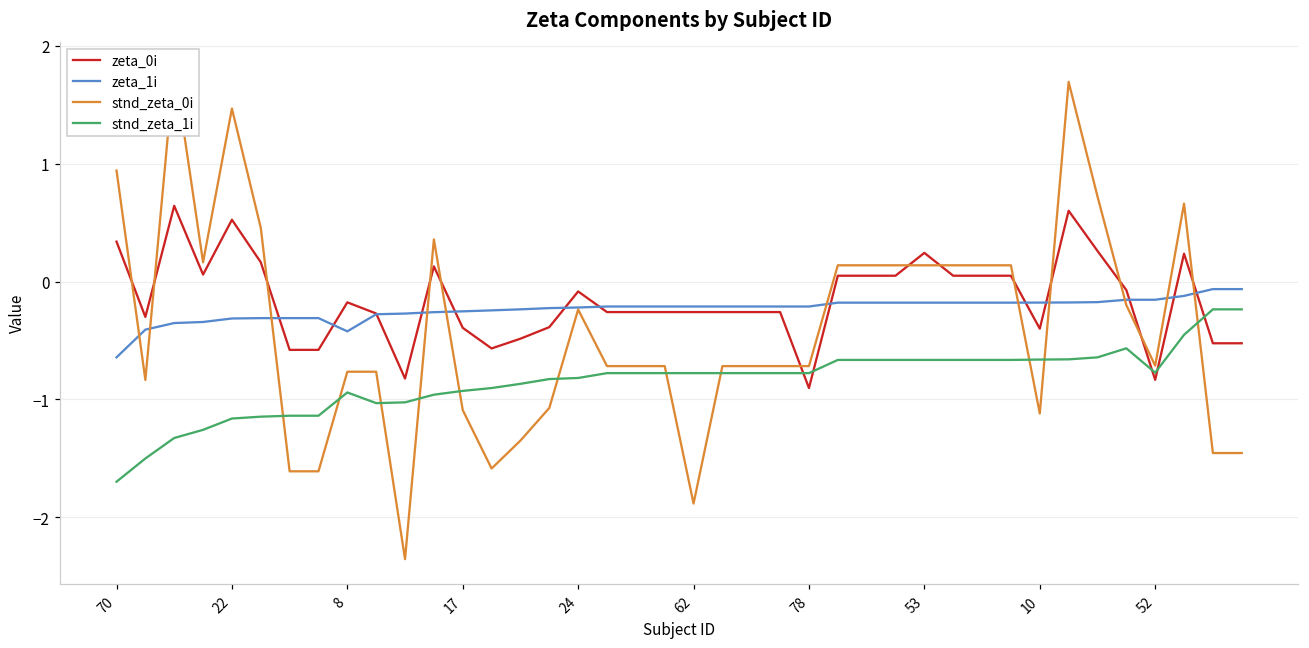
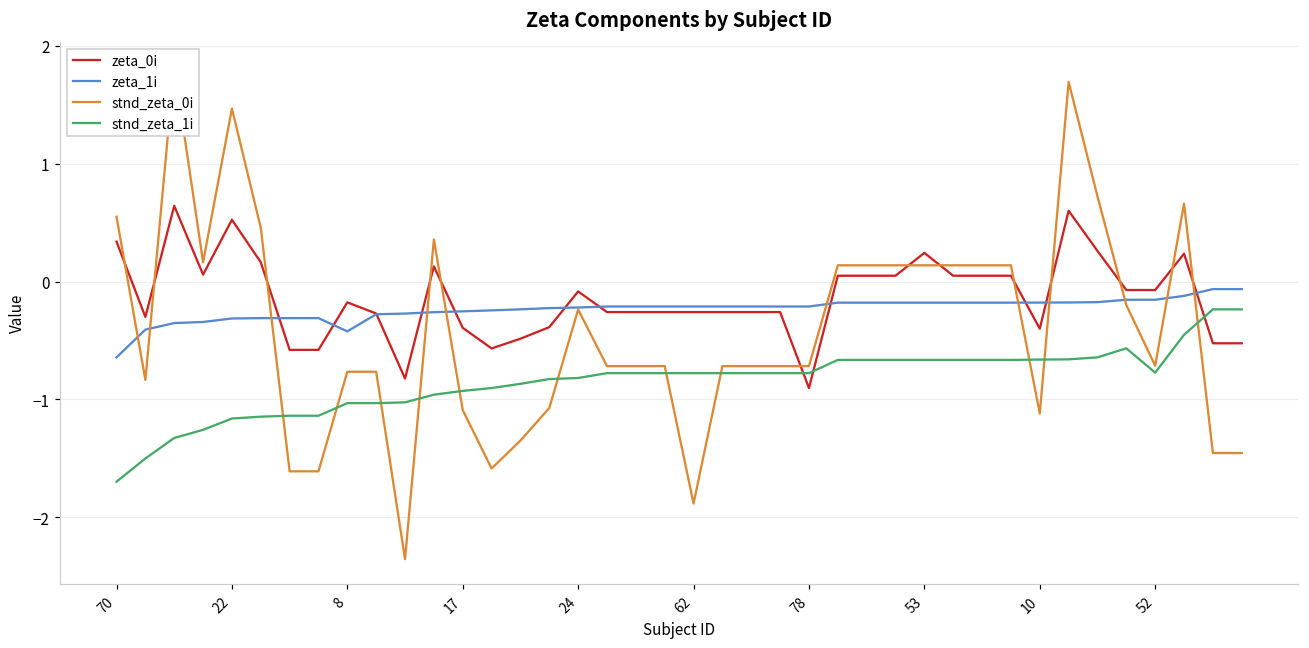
stnd_zeta_0i, 70: 0.94 -> 0.55
stnd_zeta_1i, 8: -0.94 -> -1.03
zeta_0i, 52: -0.83 -> -0.07
